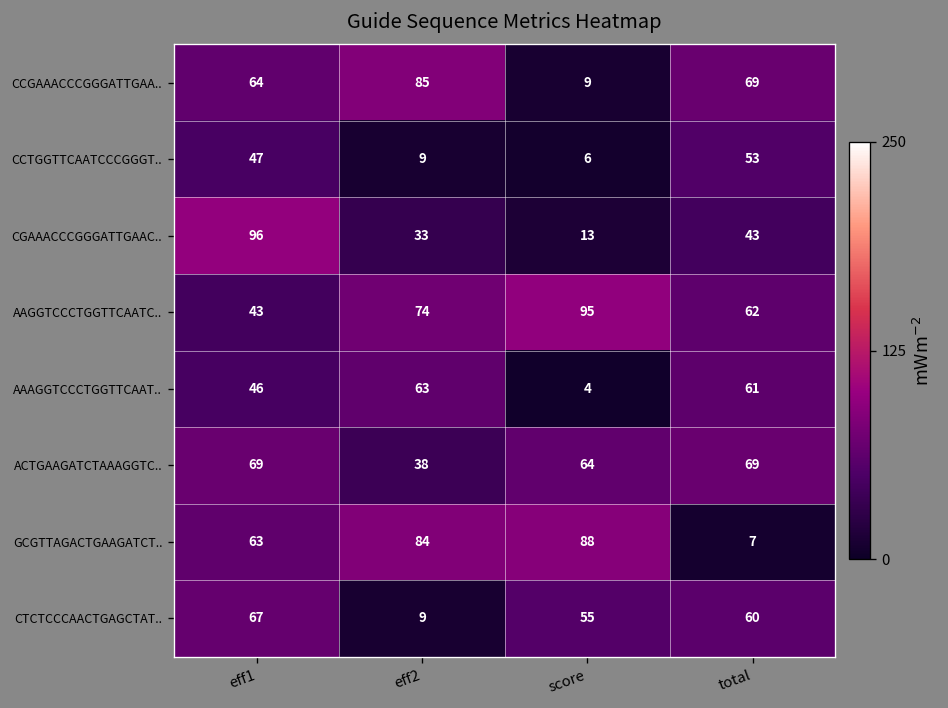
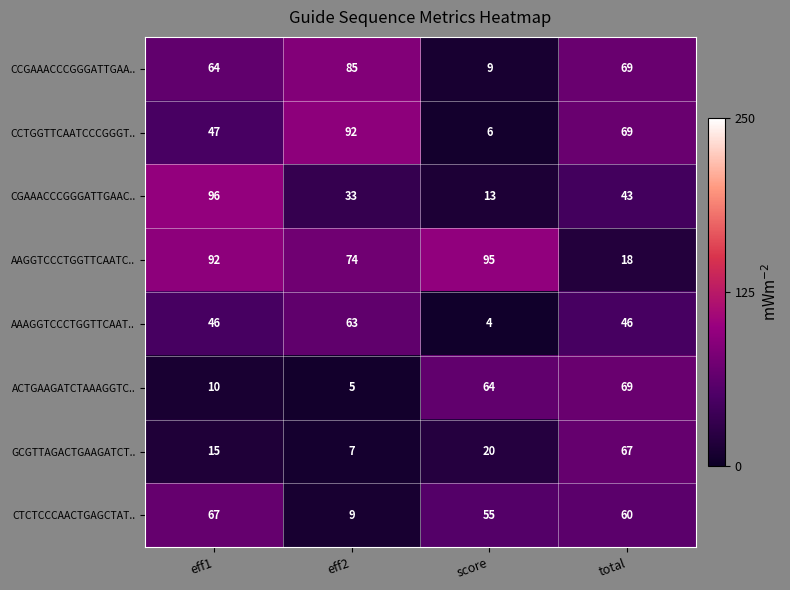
CCTGGTTCAATCCCGGGT.., eff2: 9 -> 92
CCTGGTTCAATCCCGGGT.., total: 53 -> 69
AAGGTCCCTGGTTCAATC.., eff1: 43 -> 92
AAGGTCCCTGGTTCAATC.., total: 62 -> 18
AAAGGTCCCTGGTTCAAT.., total: 61 -> 46
ACTGAAGATCTAAAGGTC.., eff1: 69 -> 10
ACTGAAGATCTAAAGGTC.., eff2: 38 -> 5
GCGTTAGACTGAAGATCT.., eff1: 63 -> 15
GCGTTAGACTGAAGATCT.., eff2: 84 -> 7
GCGTTAGACTGAAGATCT.., score: 88 -> 20
GCGTTAGACTGAAGATCT.., total: 7 -> 67
